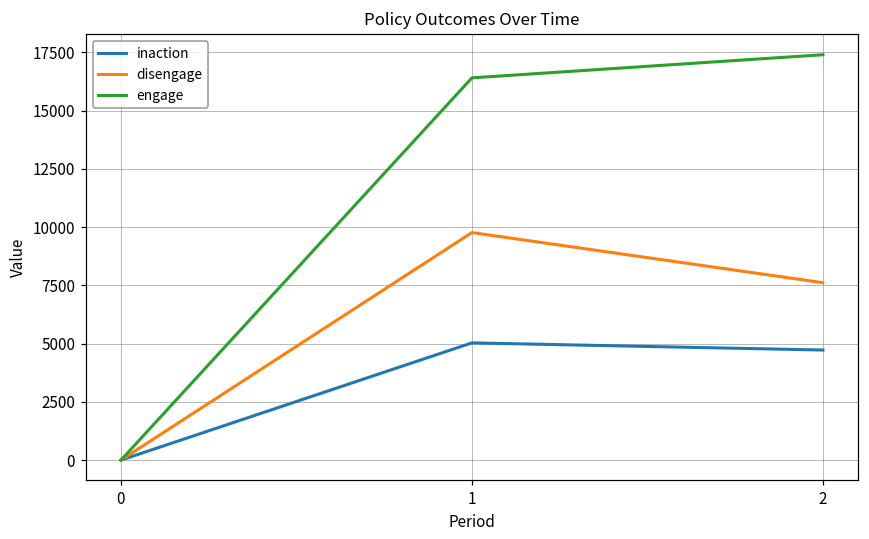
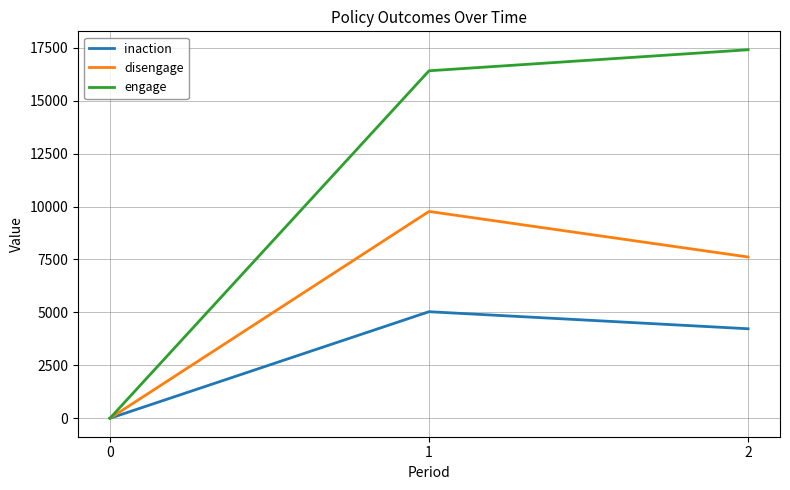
inaction, 2: 4700 -> 4200
